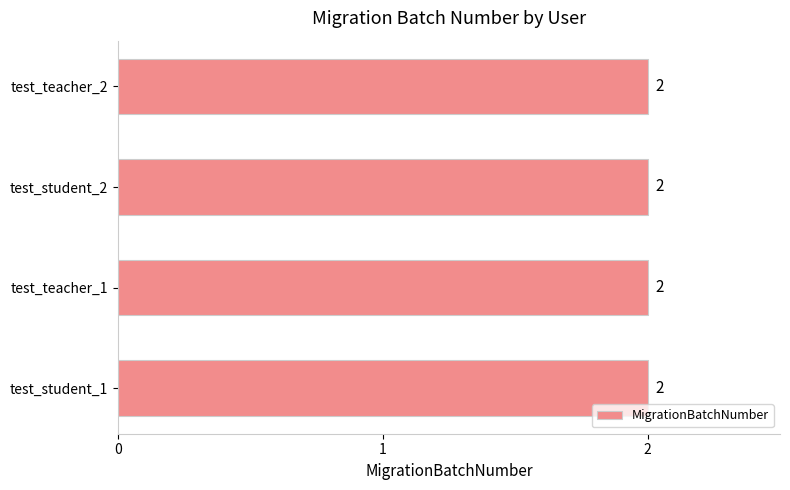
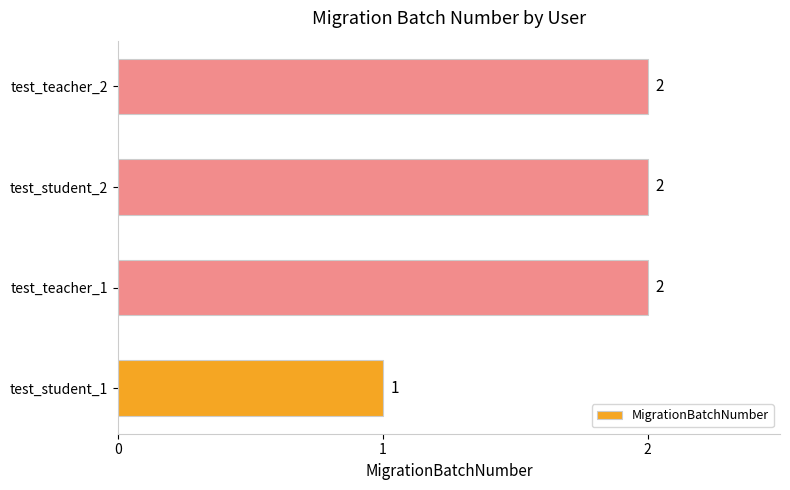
test_student_1: 2 -> 1
